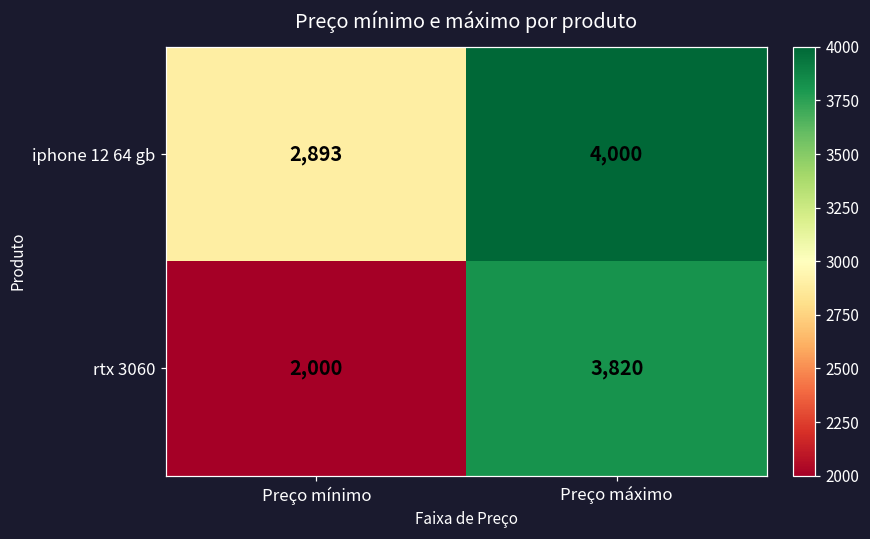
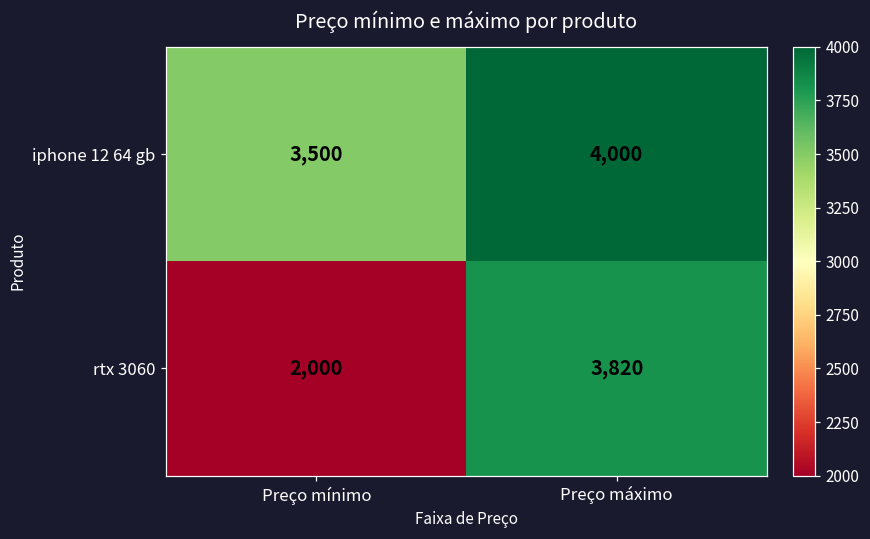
iphone 12 64 gb, Preço mínimo: 2,893 -> 3,500
